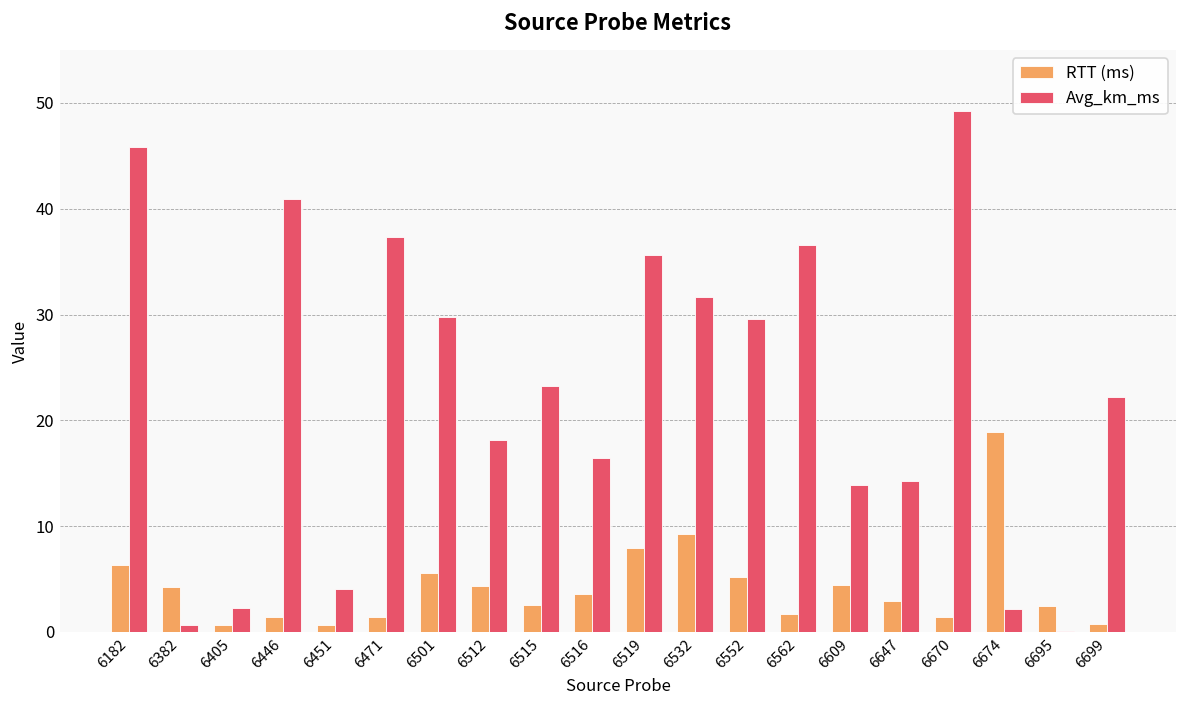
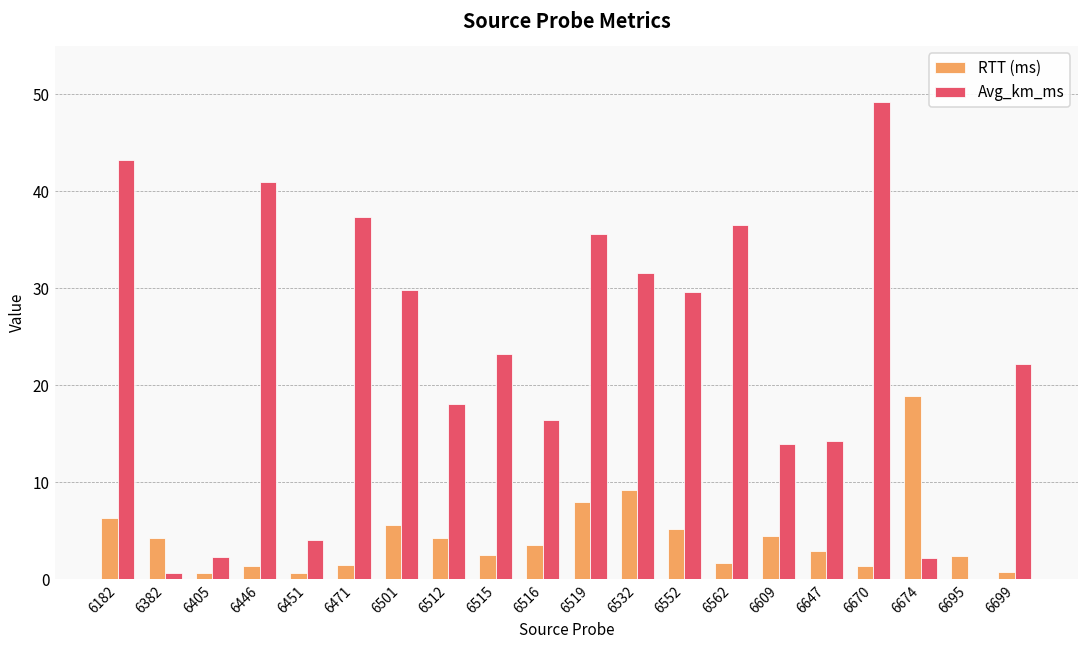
Avg_km_ms, 6182: 46 -> 43
